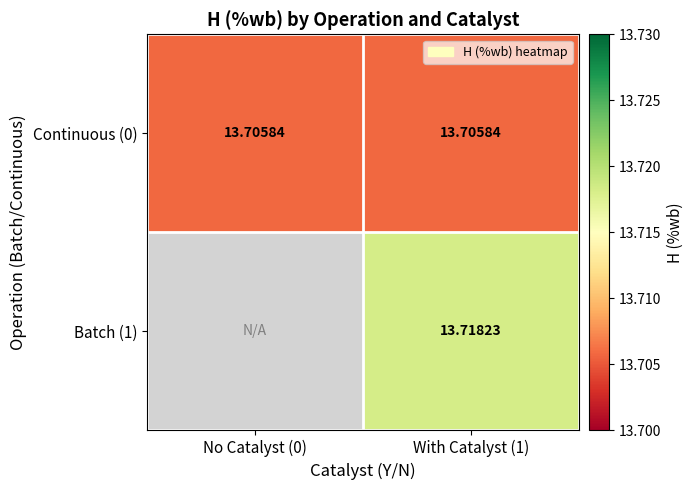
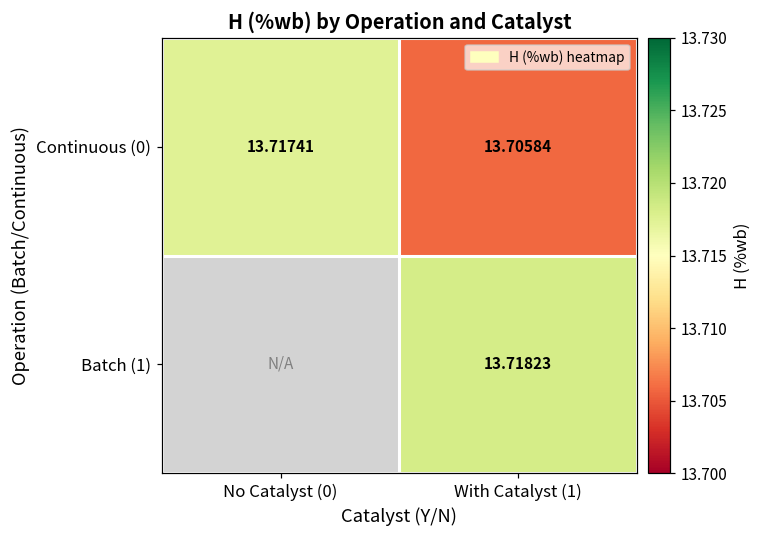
Continuous (0), No Catalyst (0): 13.70584 -> 13.71741
